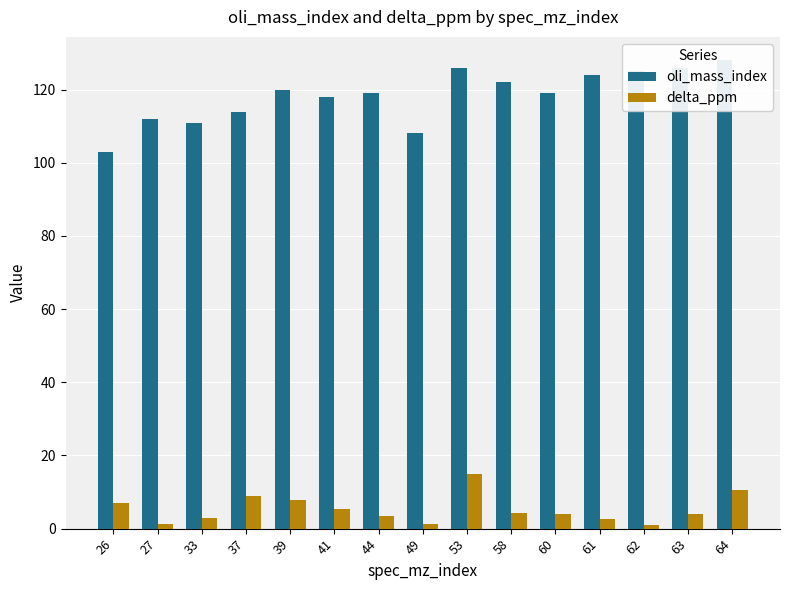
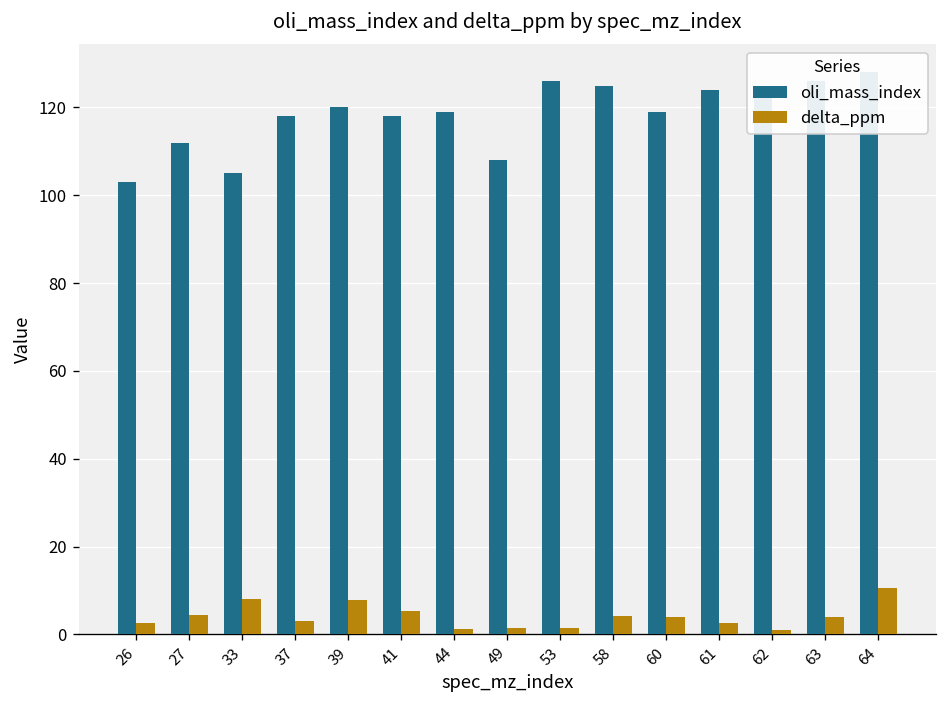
delta_ppm, 26: 7 -> 3
delta_ppm, 27: 1 -> 4
oli_mass_index, 33: 111 -> 105
delta_ppm, 33: 3 -> 8
oli_mass_index, 37: 114 -> 118
delta_ppm, 37: 9 -> 3
delta_ppm, 44: 4 -> 1
delta_ppm, 53: 15 -> 1
oli_mass_index, 58: 122 -> 125
